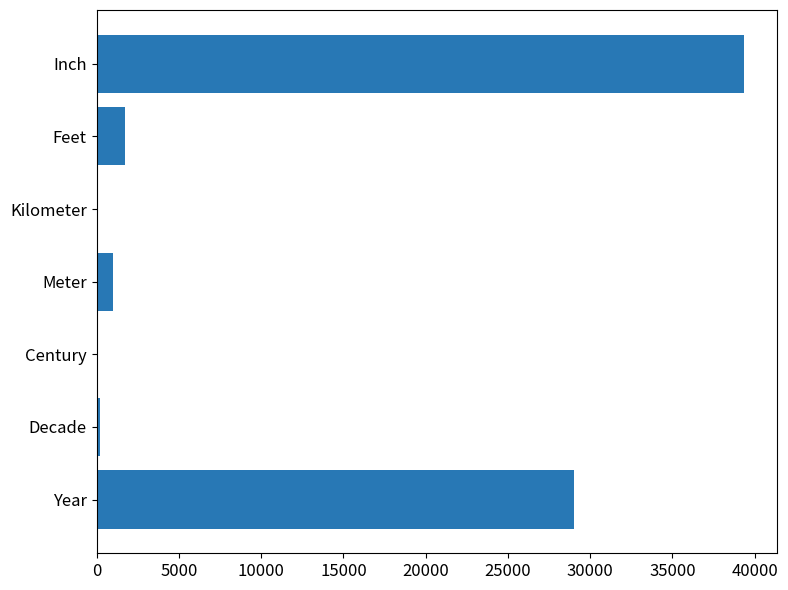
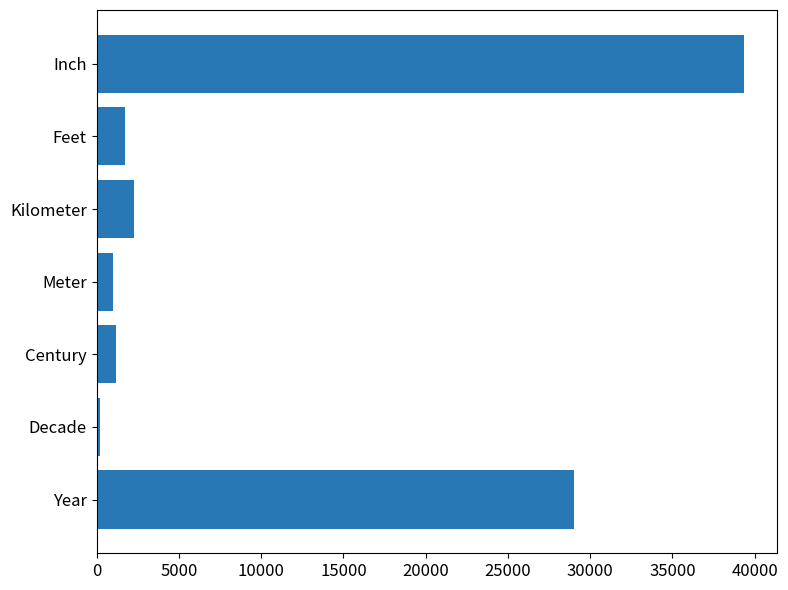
Kilometer: 0 -> 2300
Century: 0 -> 1200
